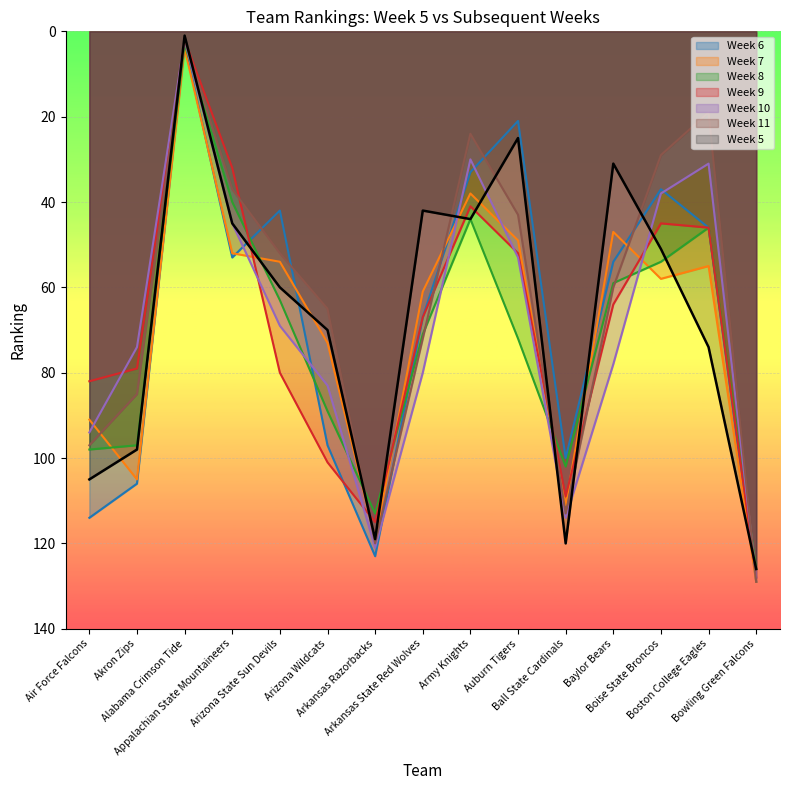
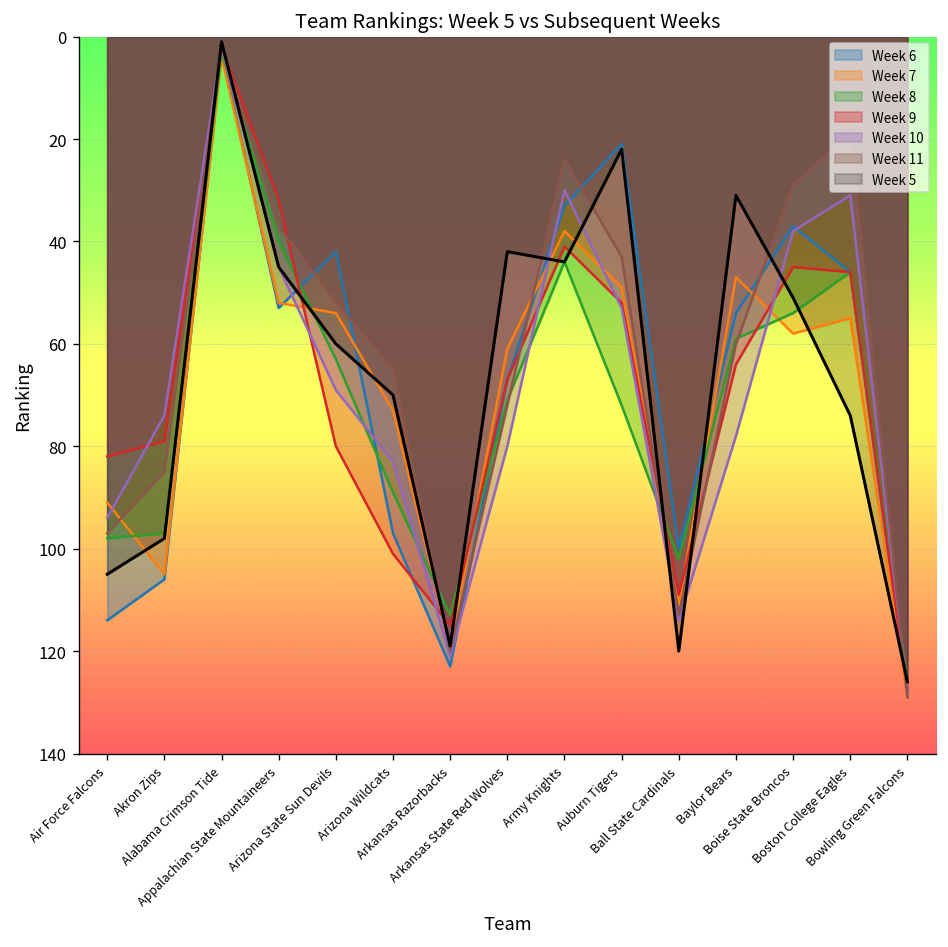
Week 5, Auburn Tigers: 25 -> 22
